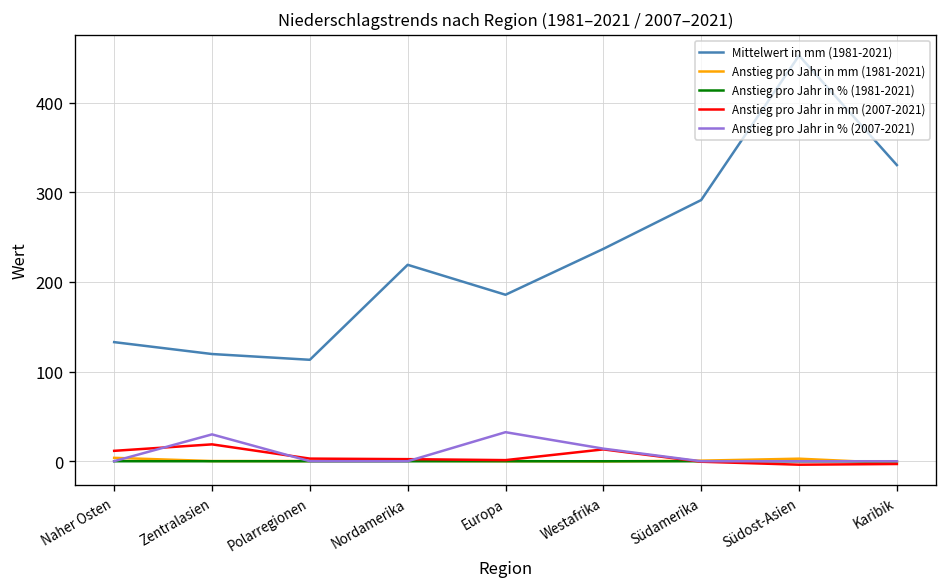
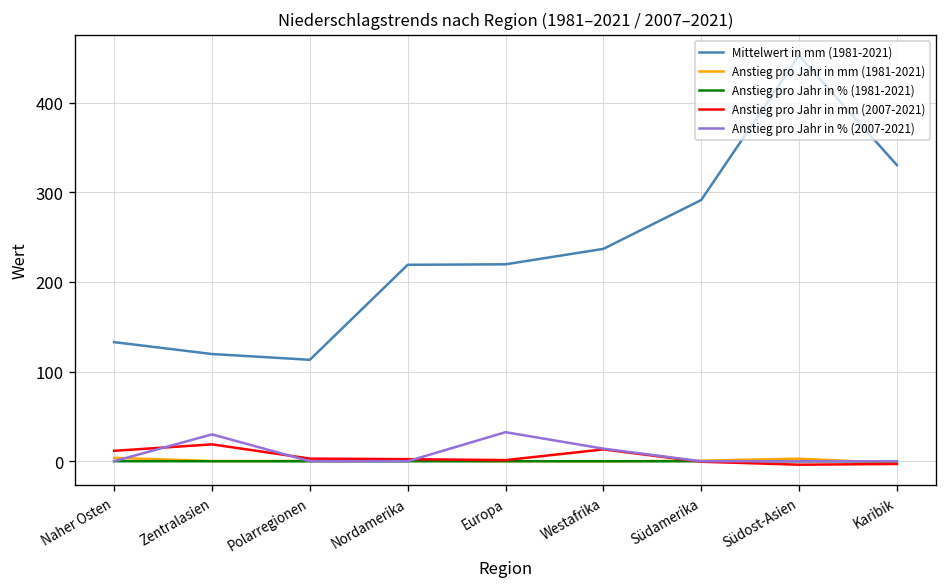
Mittelwert in mm (1981-2021), Europa: 190 -> 220
